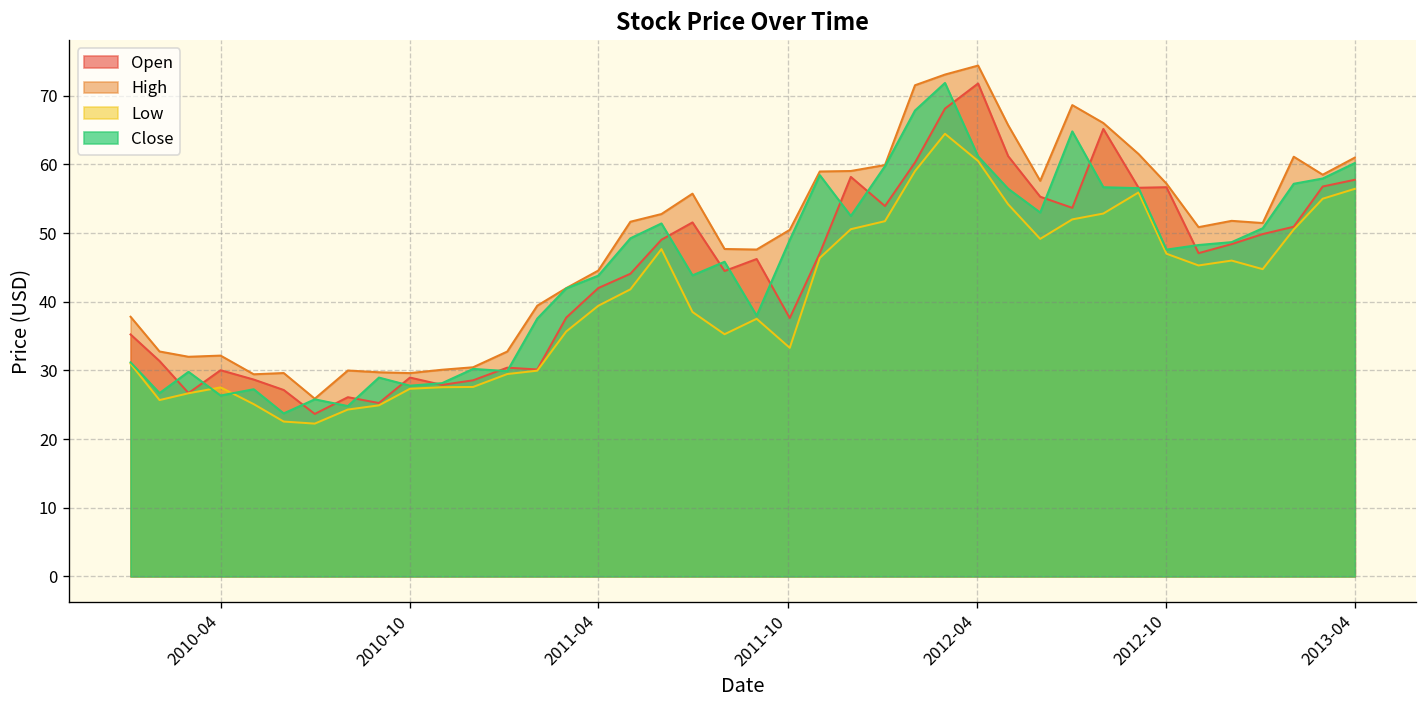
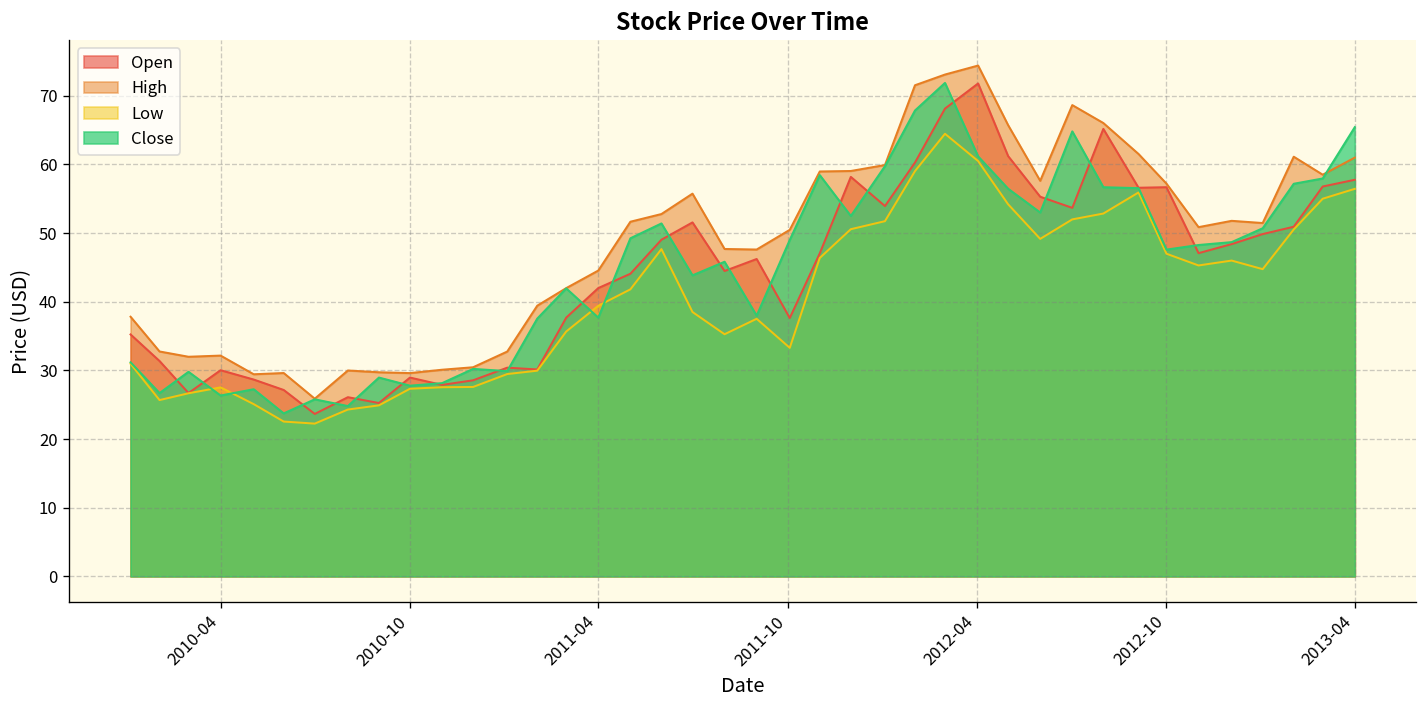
Close, 2011-04: 44 -> 38
Close, 2013-04: 60 -> 65
